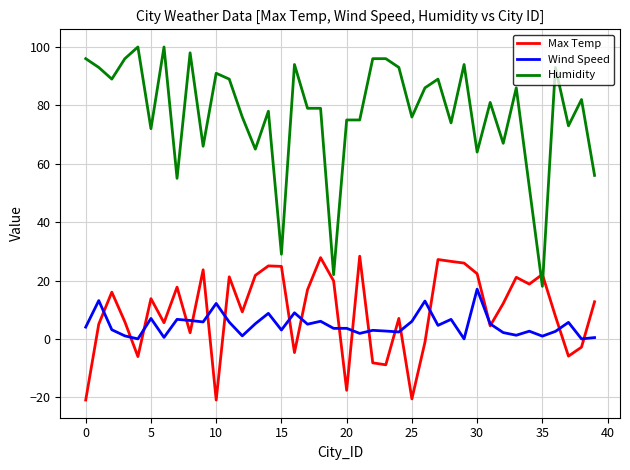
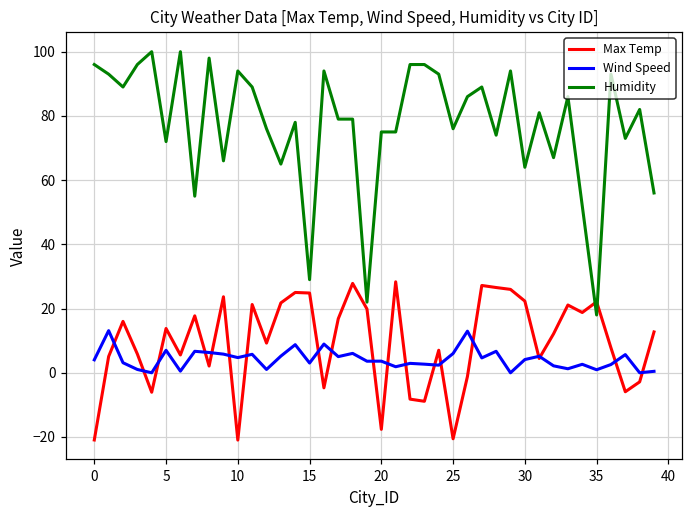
Wind Speed, 10: 12 -> 5
Humidity, 10: 91 -> 94
Wind Speed, 30: 17 -> 4
